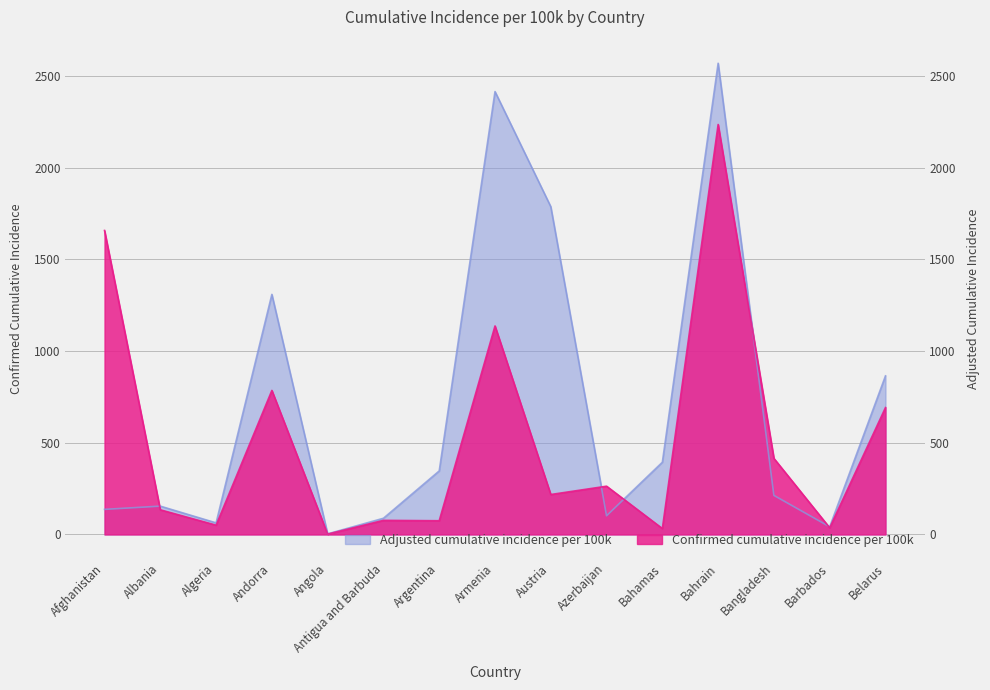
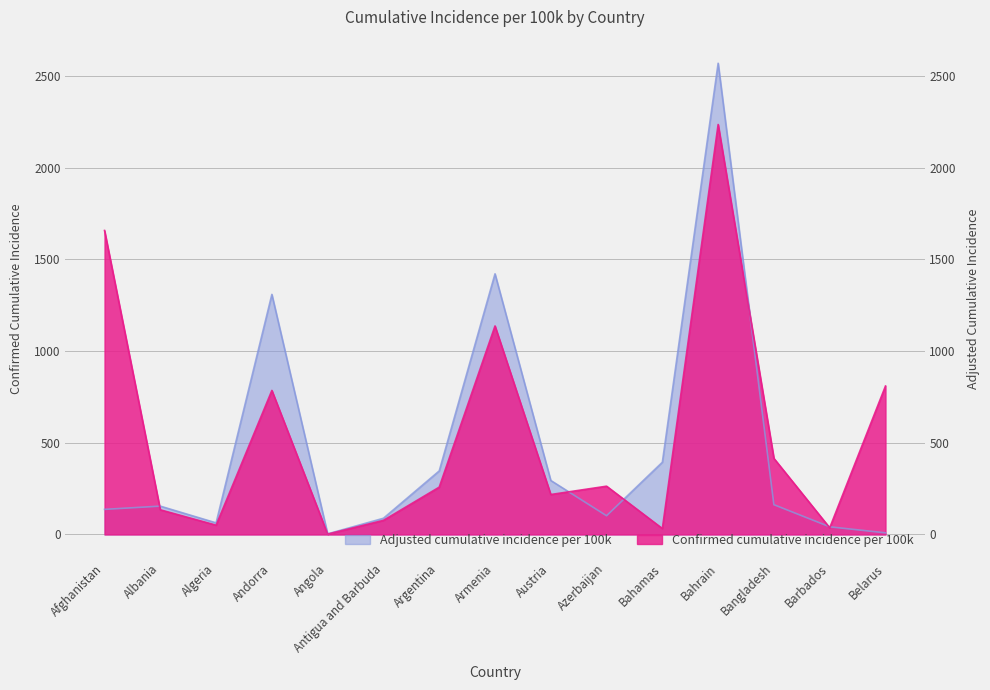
Confirmed cumulative incidence per 100k, Argentina: 70 -> 260
Adjusted cumulative incidence per 100k, Armenia: 2410 -> 1420
Adjusted cumulative incidence per 100k, Austria: 1790 -> 290
Adjusted cumulative incidence per 100k, Bangladesh: 210 -> 160
Adjusted cumulative incidence per 100k, Belarus: 860 -> 10
Confirmed cumulative incidence per 100k, Belarus: 690 -> 810
